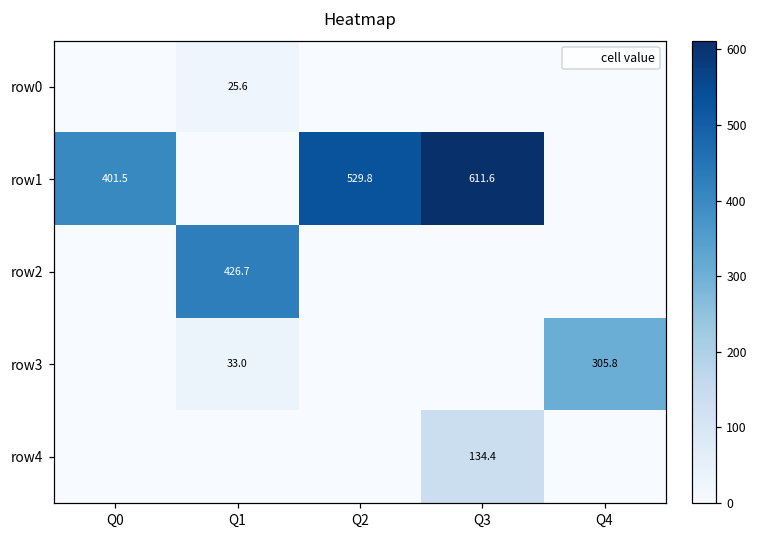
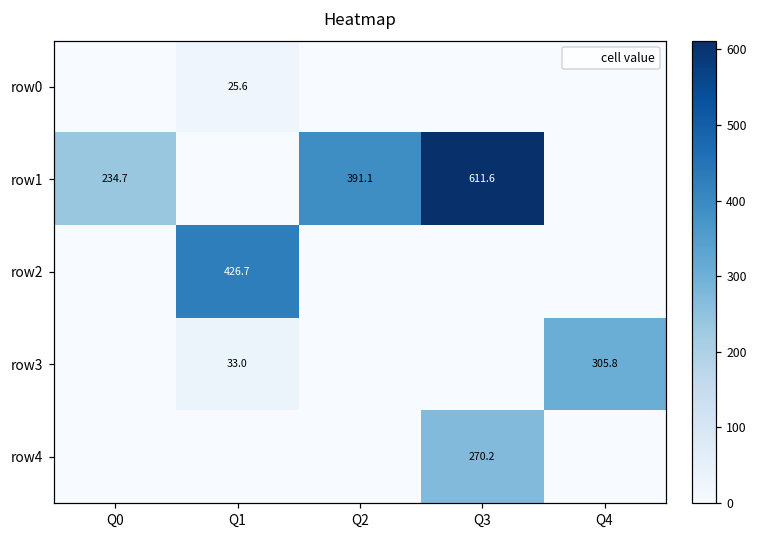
row1, Q0: 401.5 -> 234.7
row1, Q2: 529.8 -> 391.1
row4, Q3: 134.4 -> 270.2
